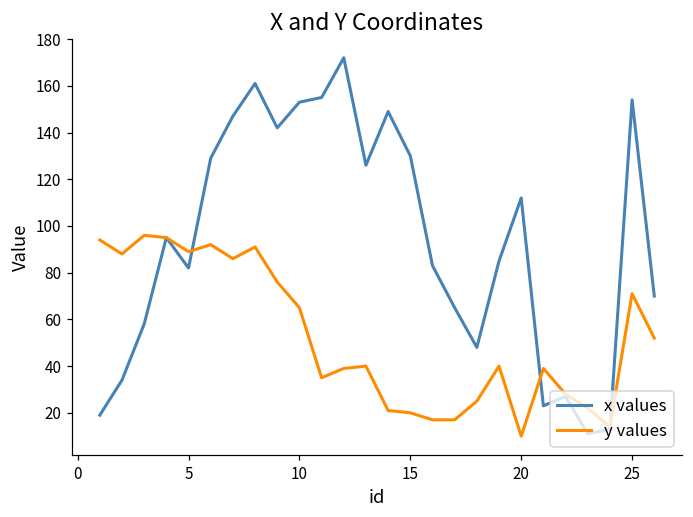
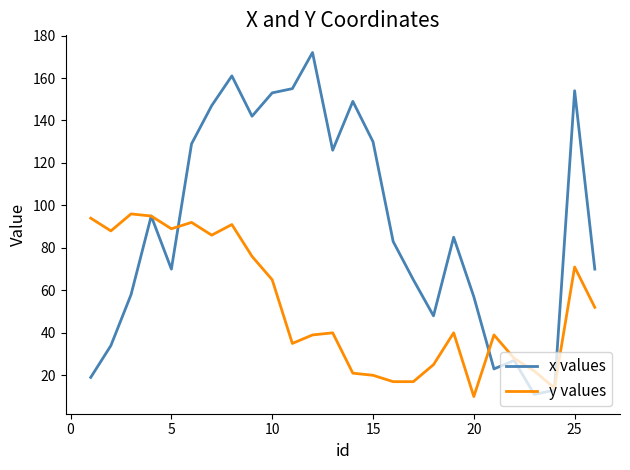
x values, 5: 82 -> 70
x values, 20: 112 -> 57
